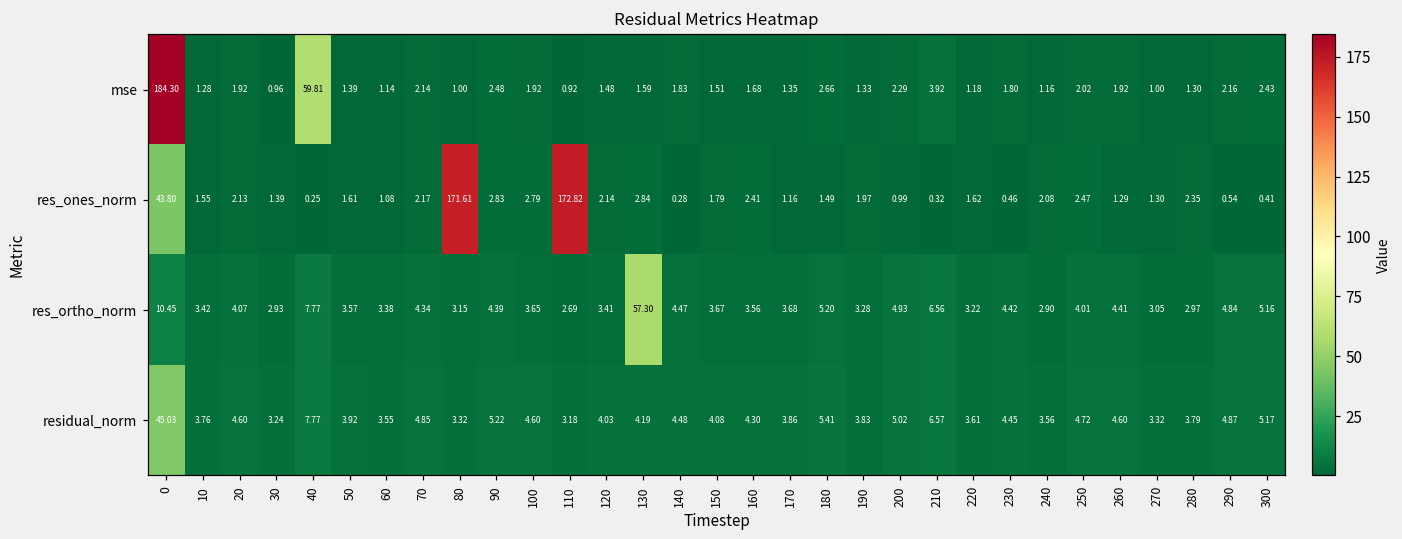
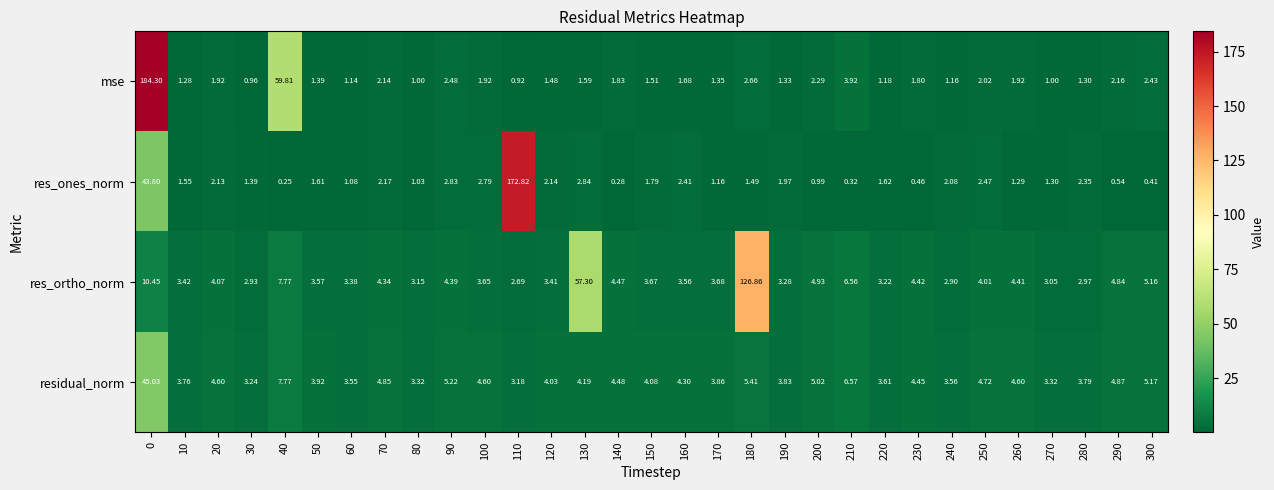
res_ones_norm, 80: 171.61 -> 1.03
res_ortho_norm, 180: 5.20 -> 126.86
